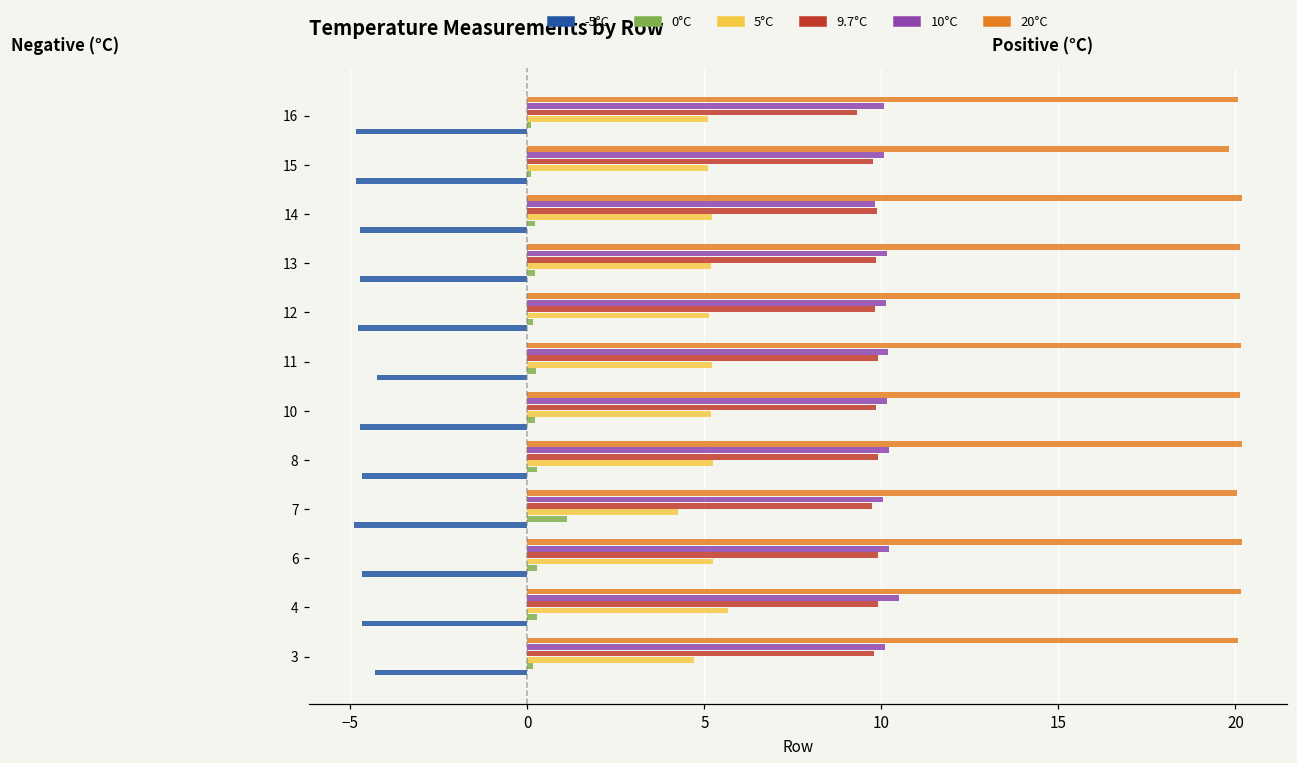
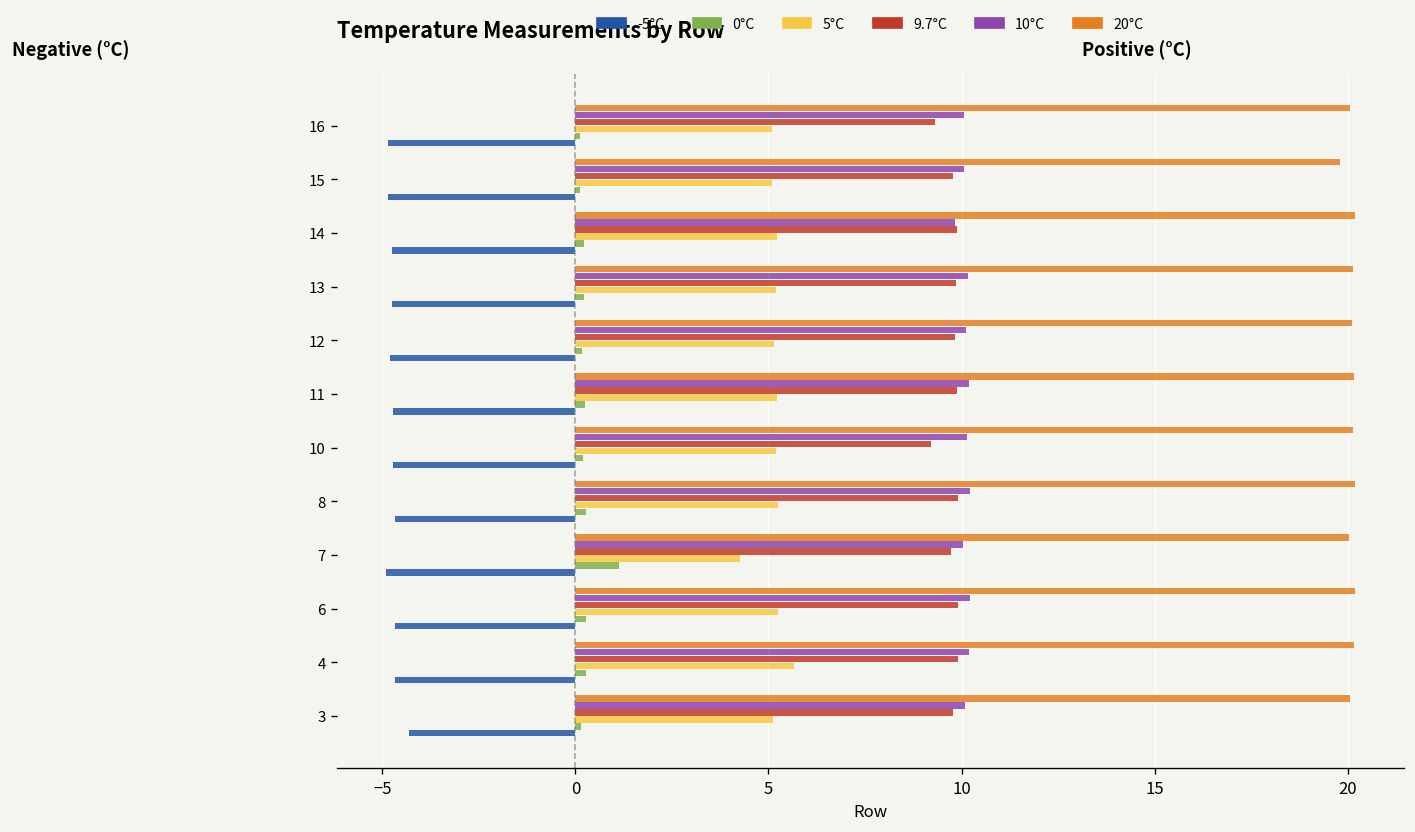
-5°C, 11: -4.3 -> -4.7
9.7°C, 10: 9.9 -> 9.2
10°C, 4: 10.5 -> 10.2
5°C, 3: 4.7 -> 5.1
